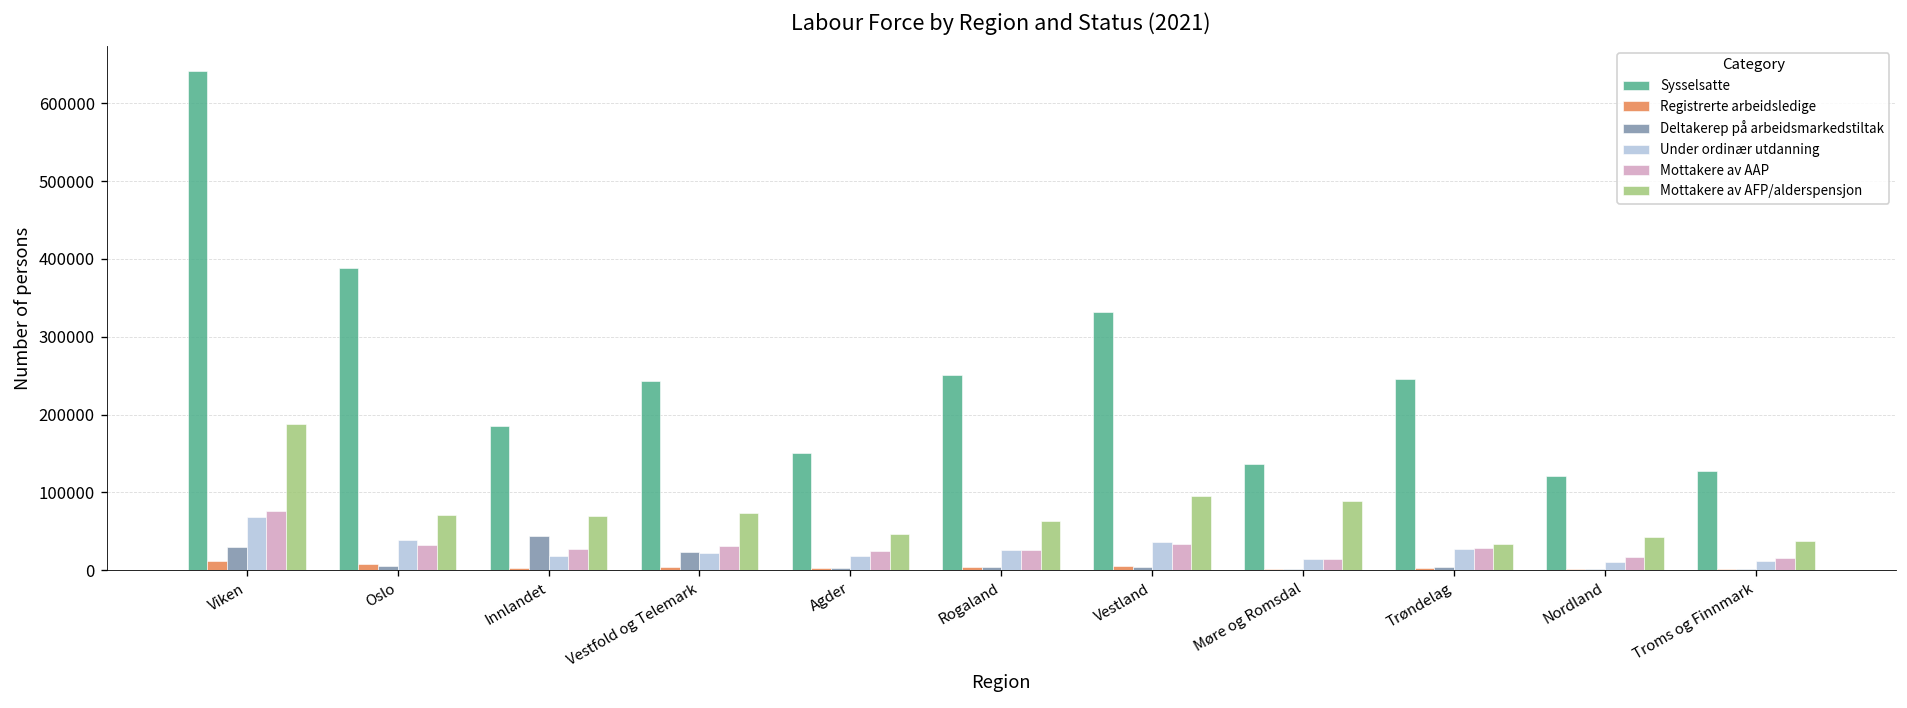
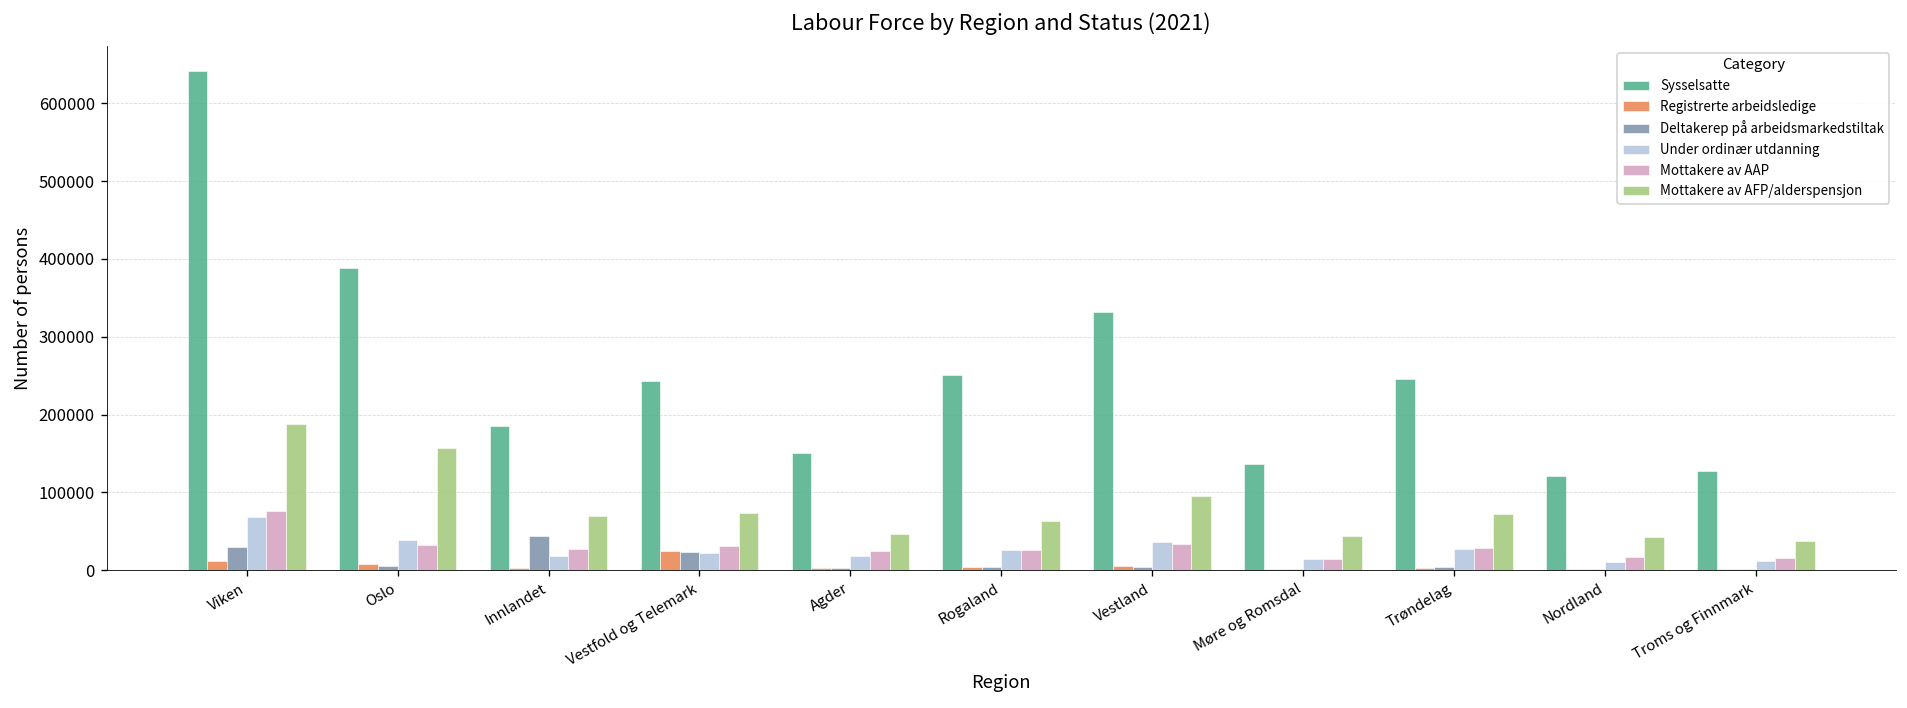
Mottakere av AFP/alderspensjon, Oslo: 70000 -> 160000
Registrerte arbeidsledige, Vestfold og Telemark: 0 -> 20000
Mottakere av AFP/alderspensjon, Møre og Romsdal: 90000 -> 40000
Mottakere av AFP/alderspensjon, Trøndelag: 30000 -> 70000
